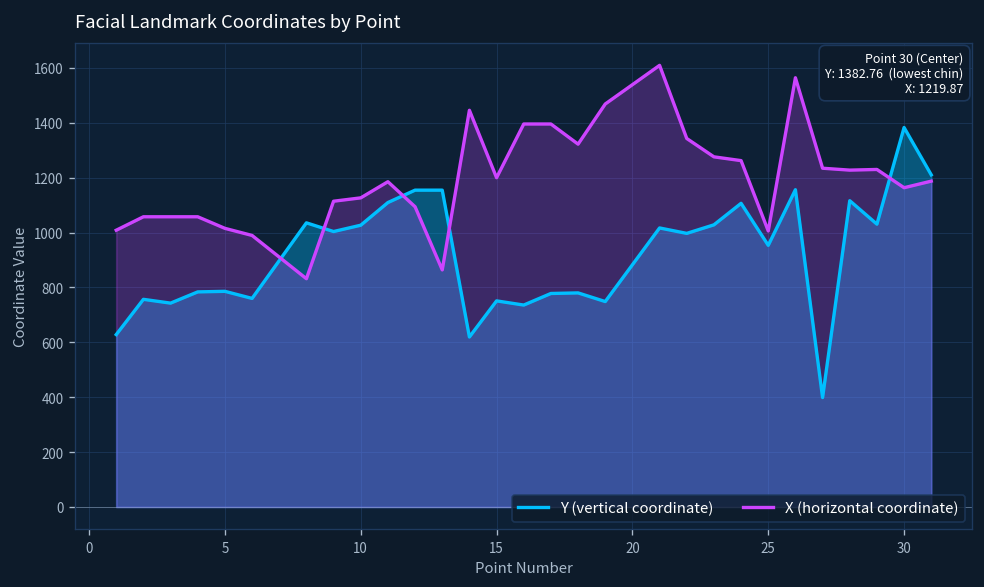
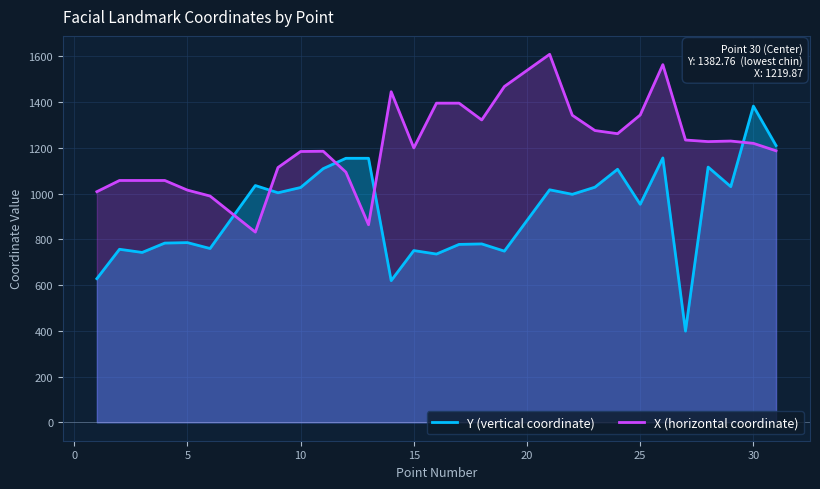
X (horizontal coordinate), 10: 1130 -> 1180
X (horizontal coordinate), 25: 1010 -> 1340
X (horizontal coordinate), 30: 1160 -> 1220
